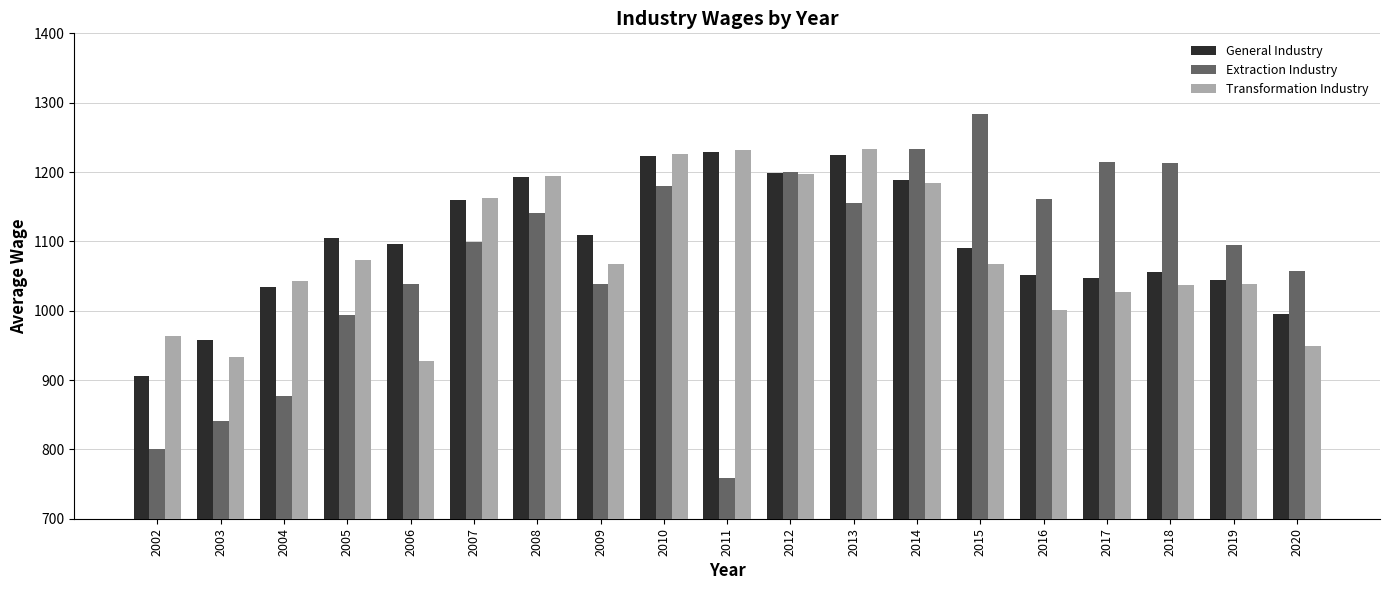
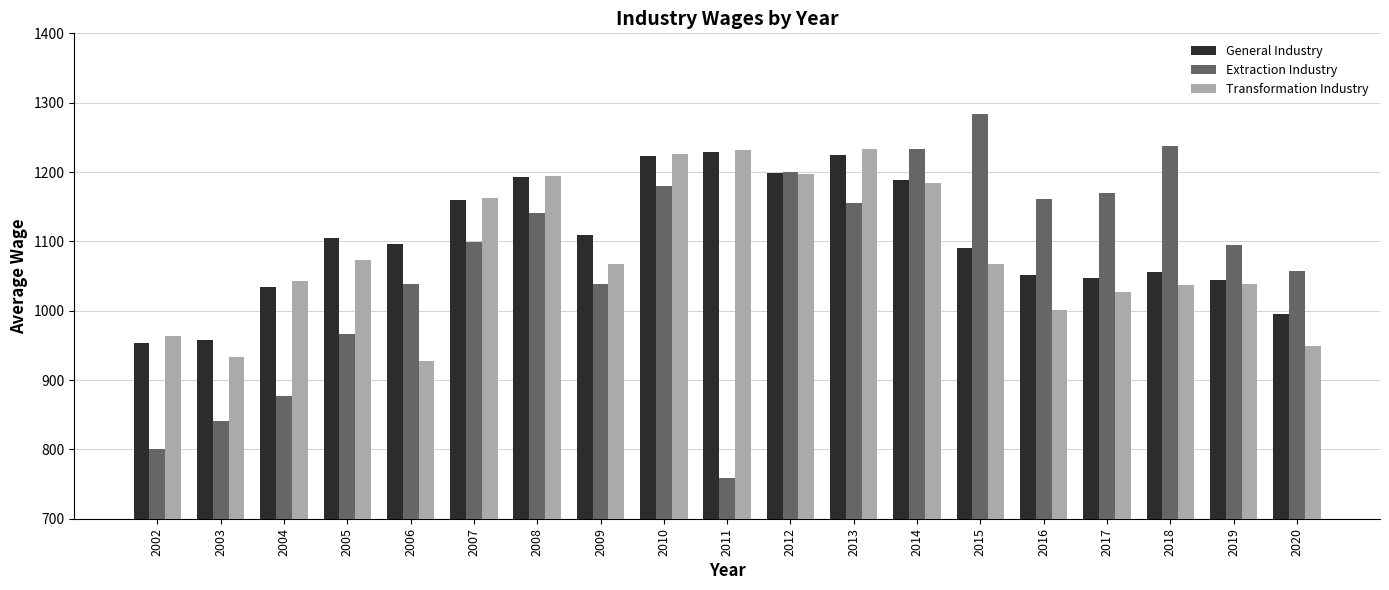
General Industry, 2002: 910 -> 950
Extraction Industry, 2005: 990 -> 970
Extraction Industry, 2017: 1210 -> 1170
Extraction Industry, 2018: 1210 -> 1240
